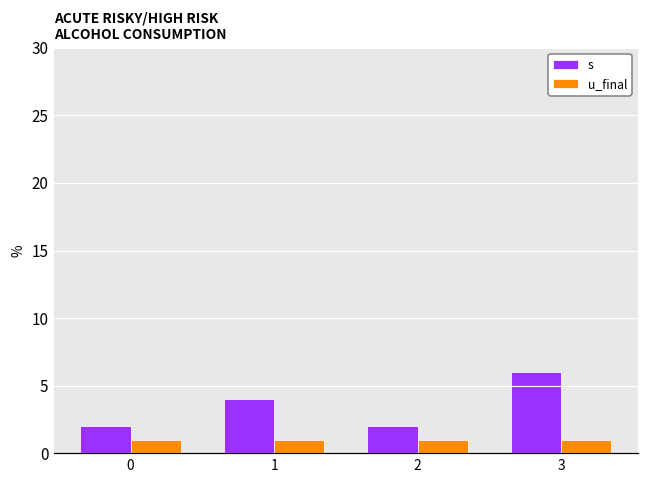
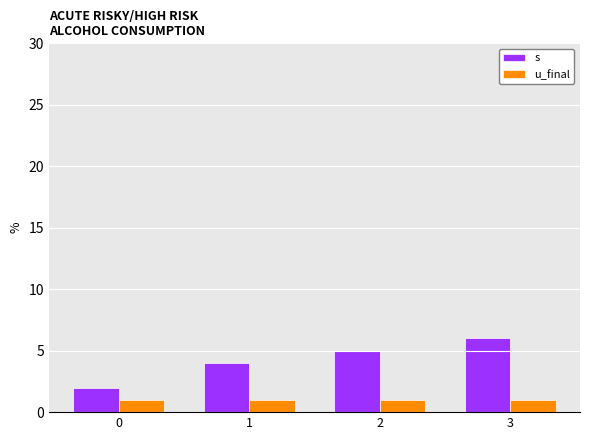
s, 2: 2 -> 5
